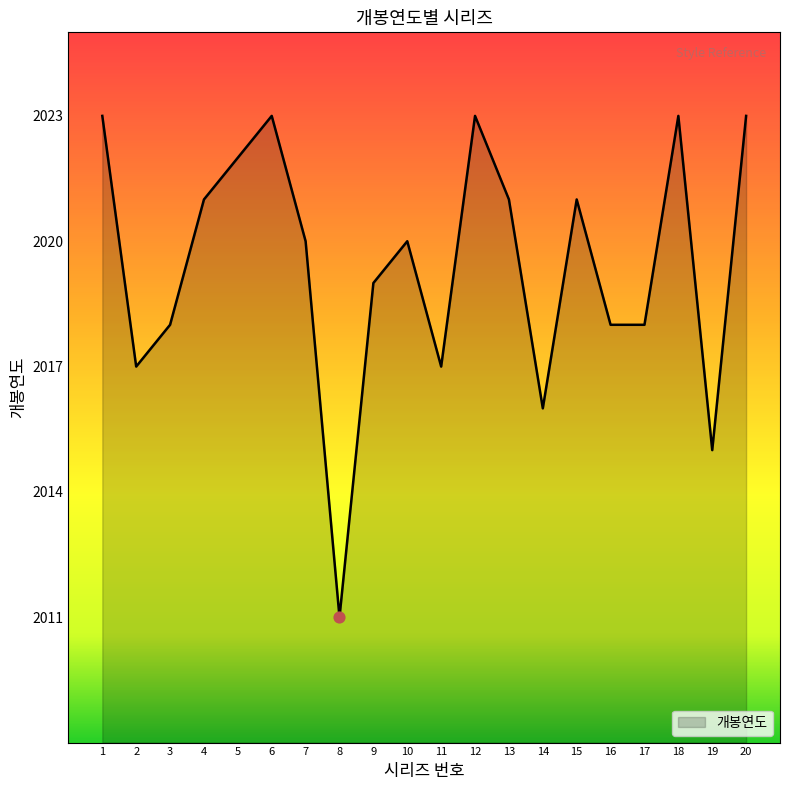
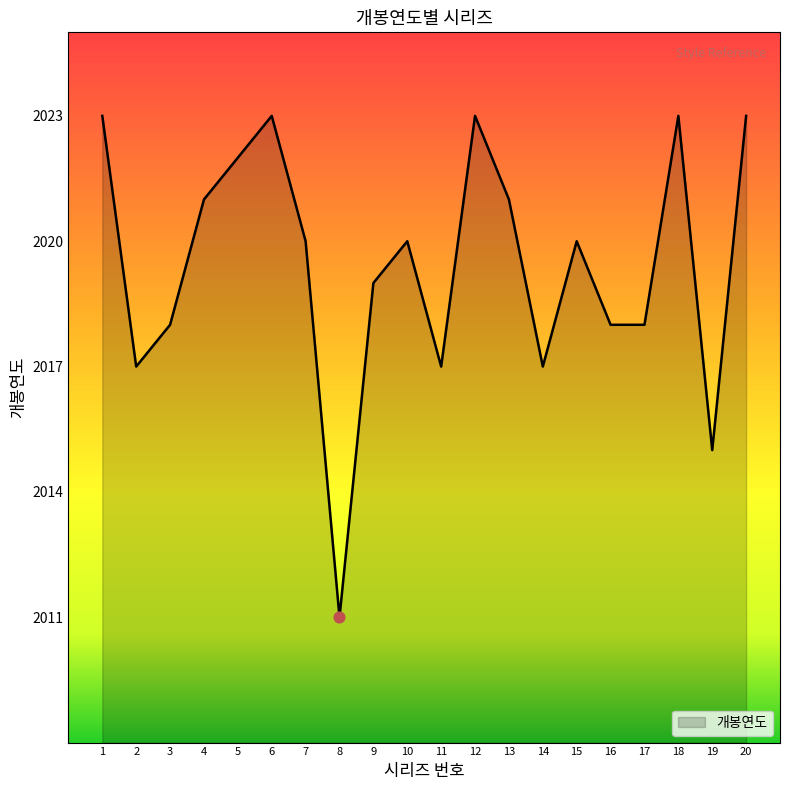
개봉연도, 14: 2016 -> 2017
개봉연도, 15: 2021 -> 2020
